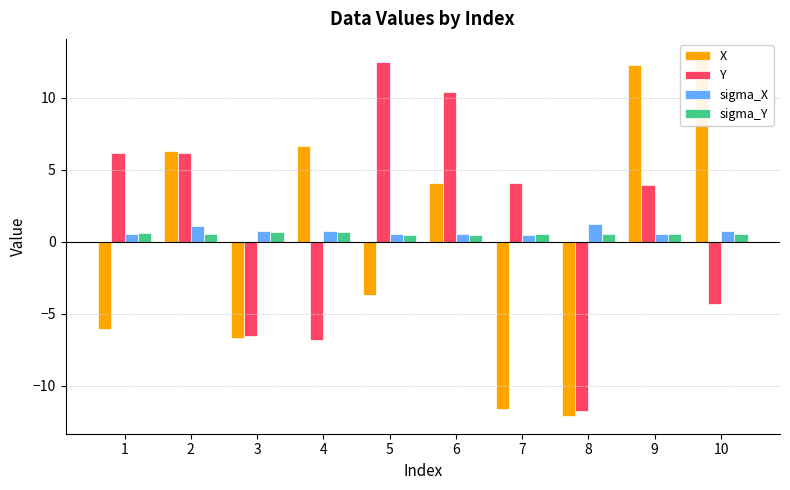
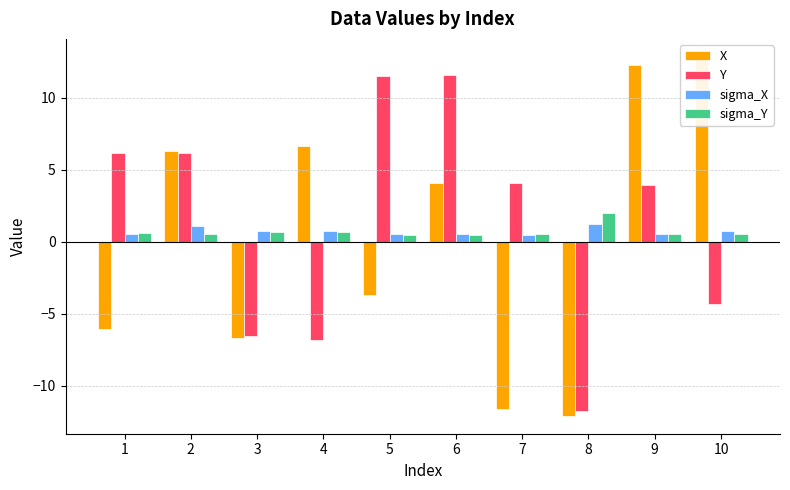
Y, 5: 12.5 -> 11.5
Y, 6: 10.4 -> 11.5
sigma_Y, 8: 0.5 -> 2.0
